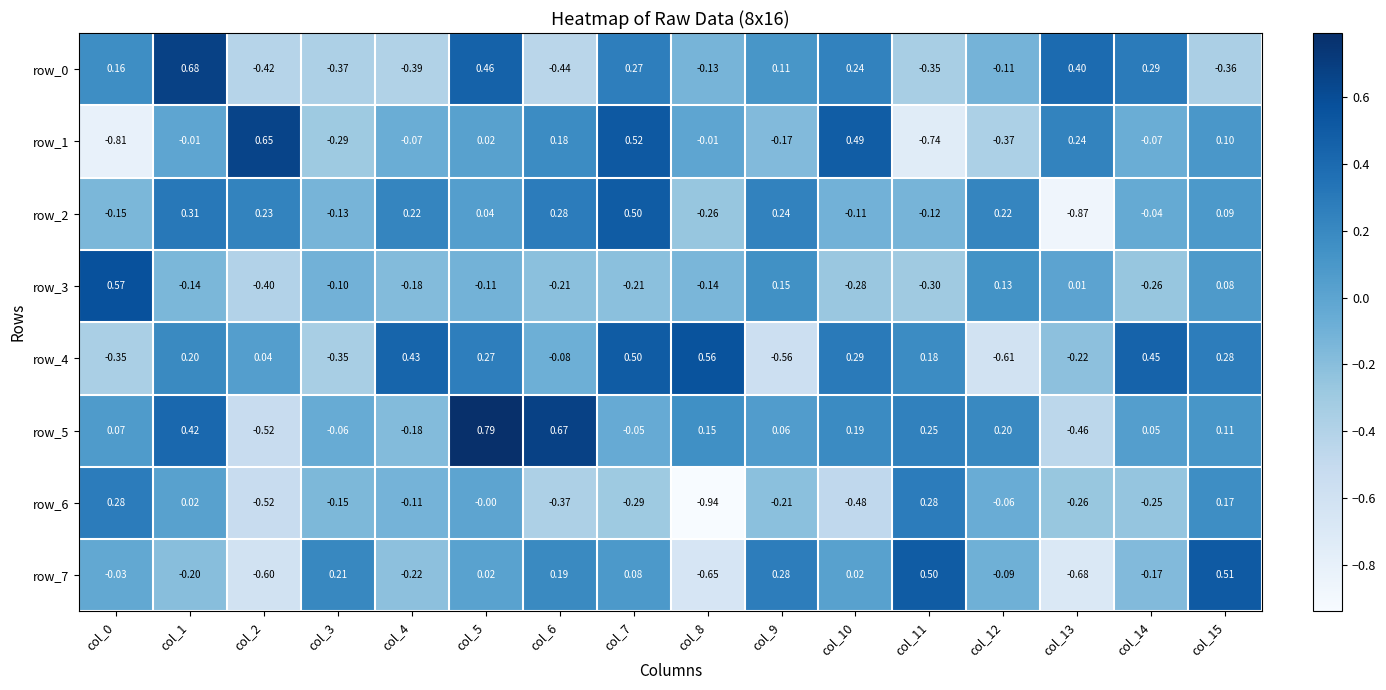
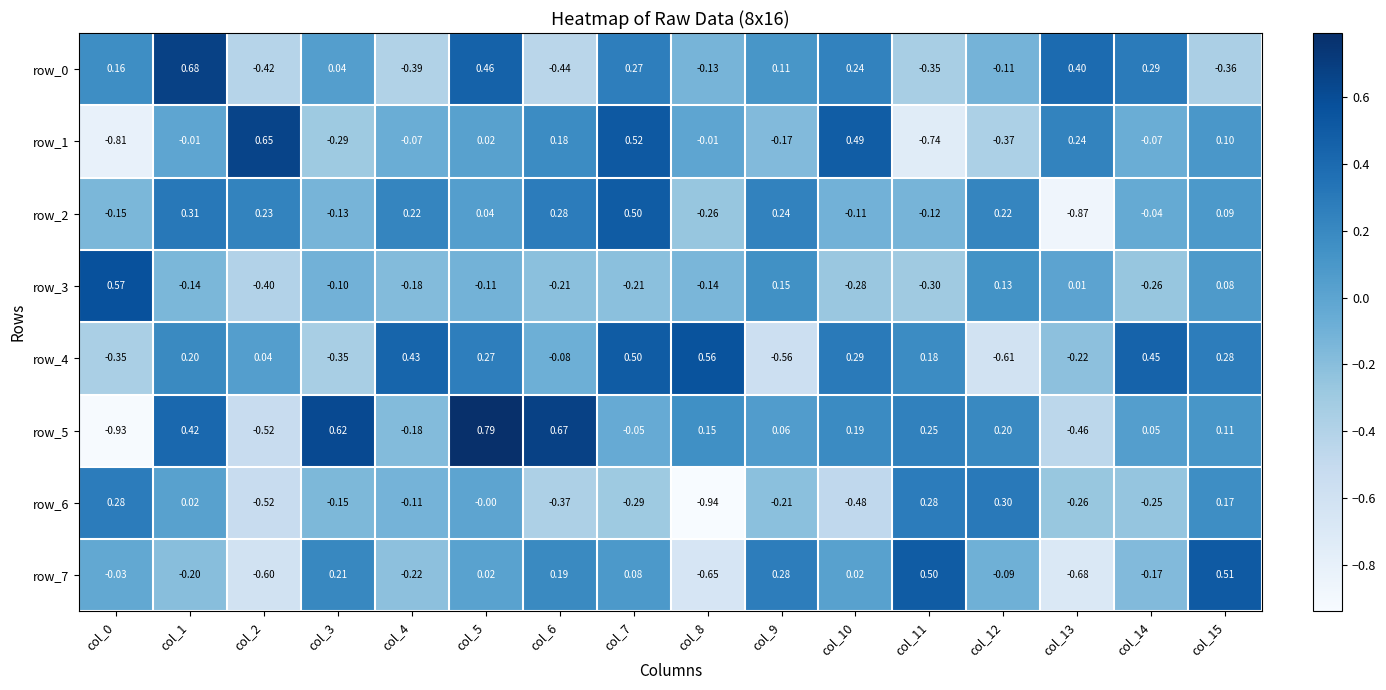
row_0, col_3: -0.37 -> 0.04
row_5, col_0: 0.07 -> -0.93
row_5, col_3: -0.06 -> 0.62
row_6, col_12: -0.06 -> 0.30
